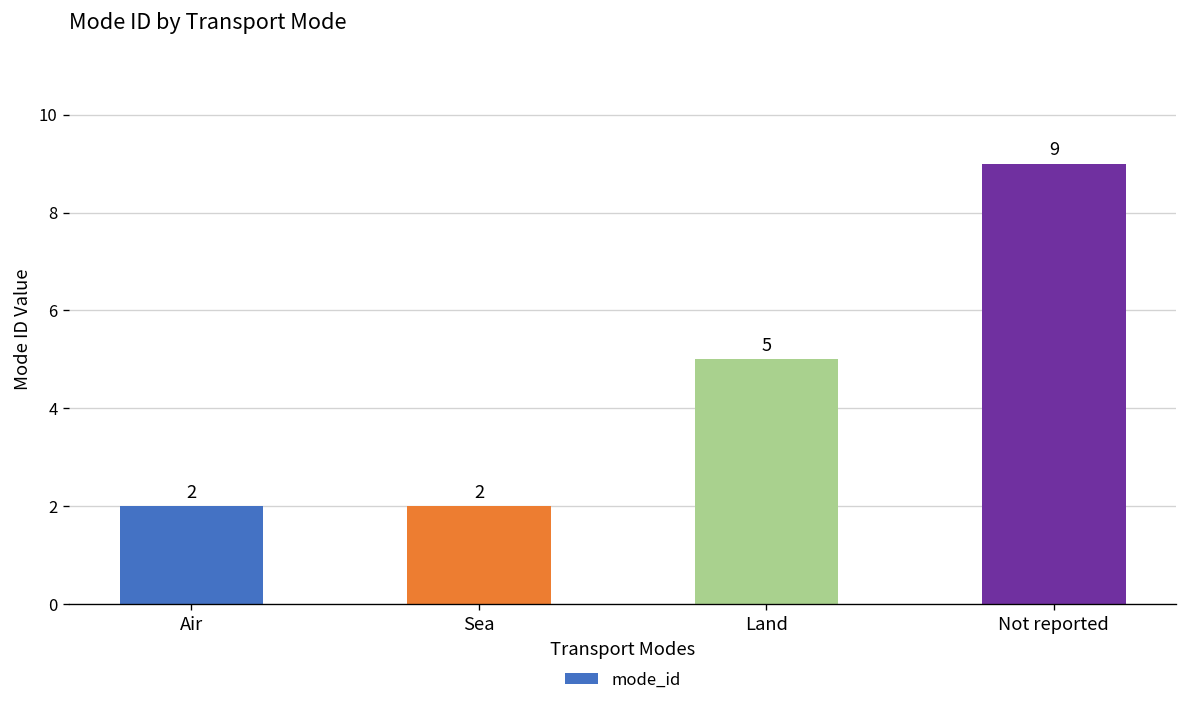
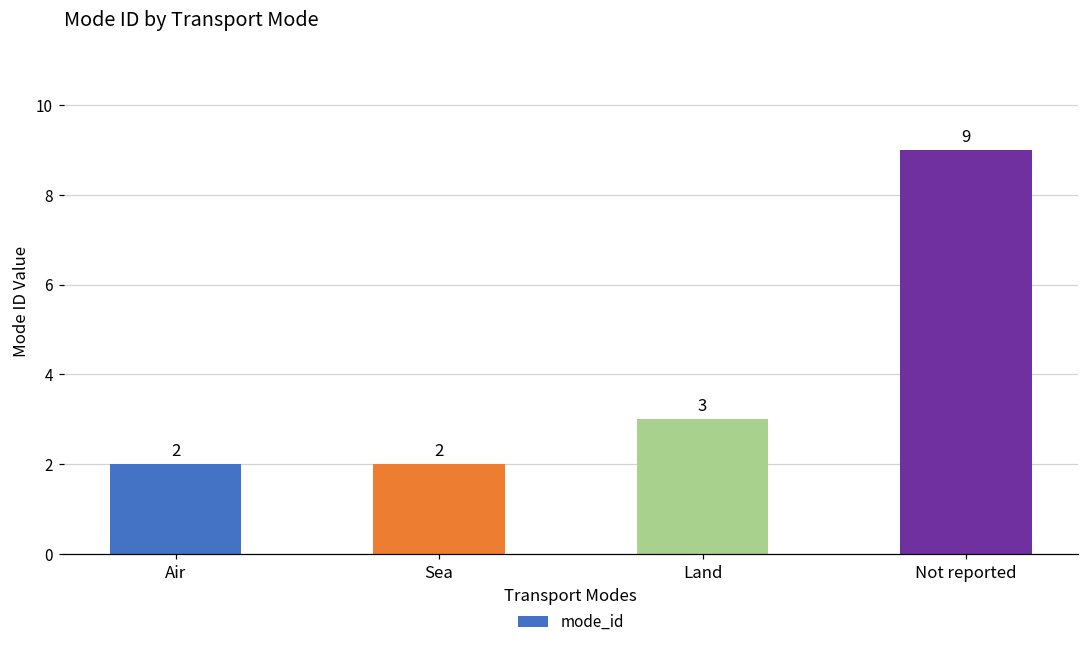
Land: 5 -> 3
